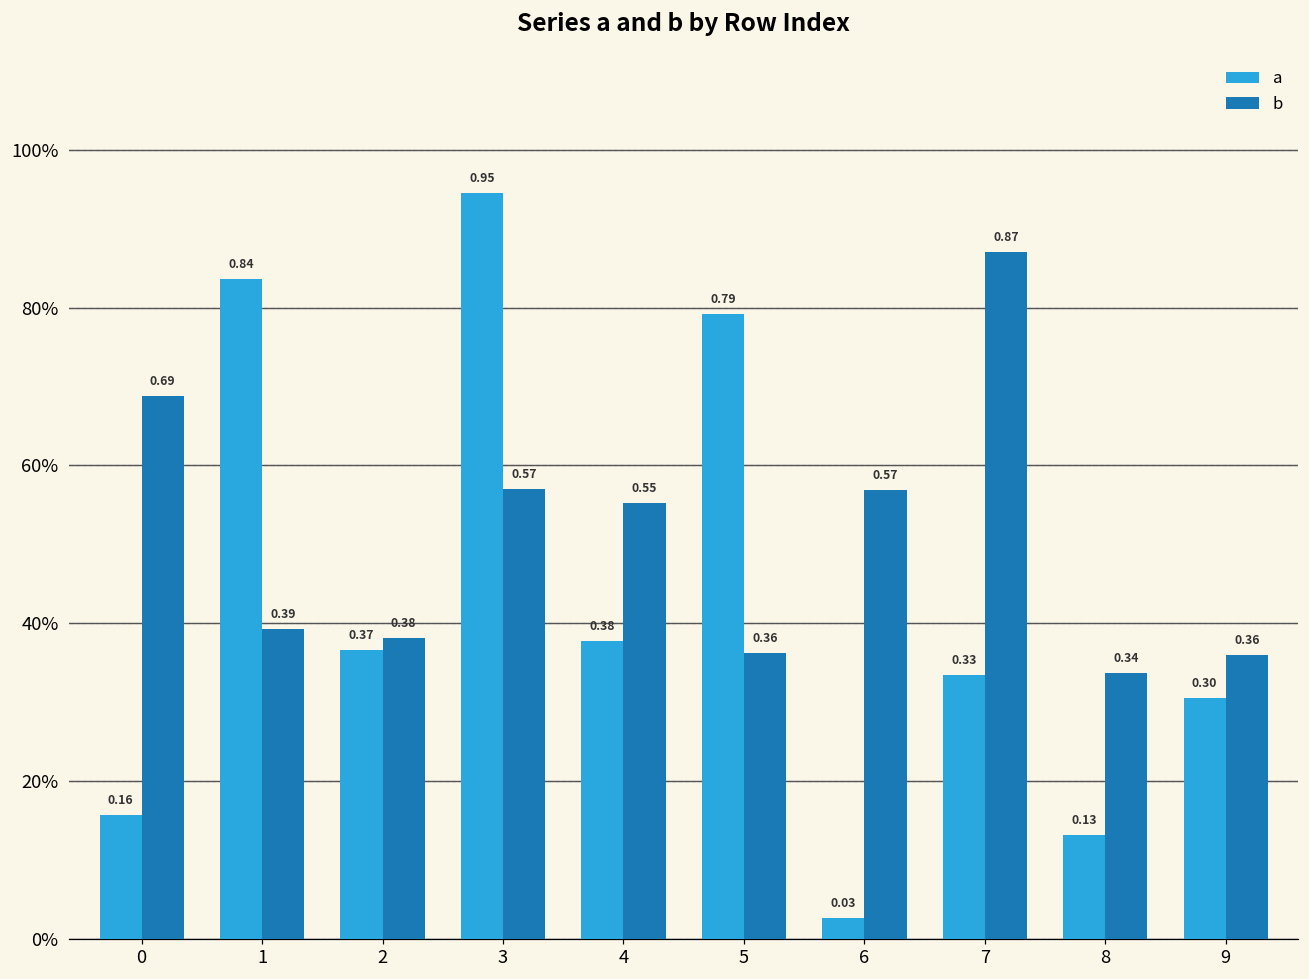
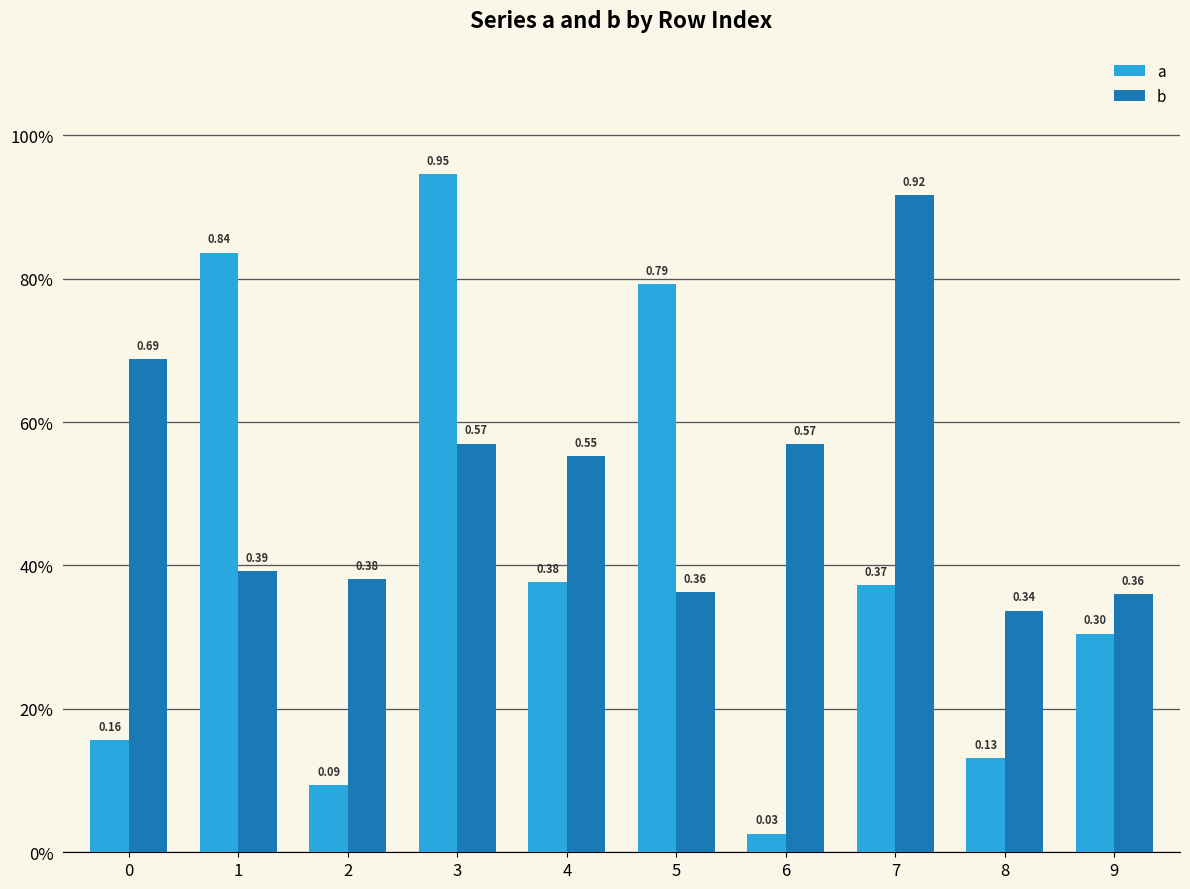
a, 2: 0.37 -> 0.09
a, 7: 0.33 -> 0.37
b, 7: 0.87 -> 0.92
